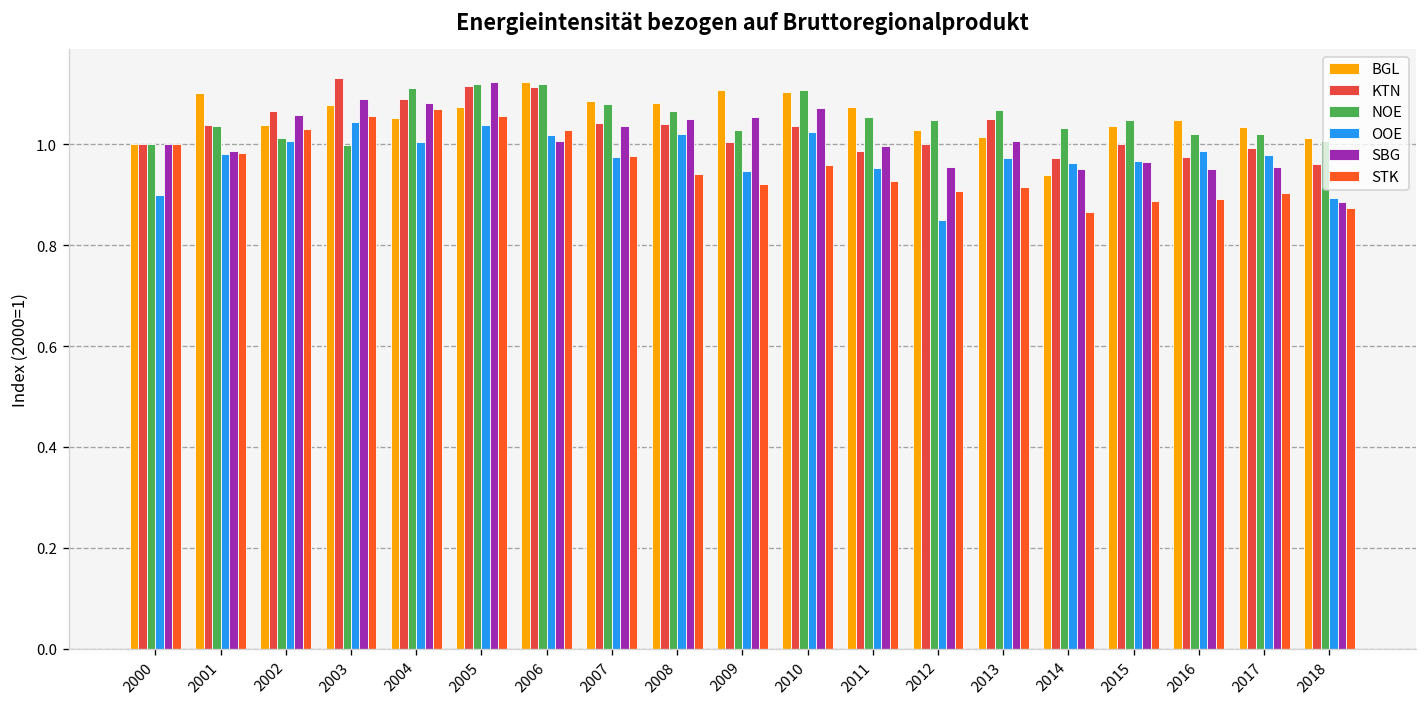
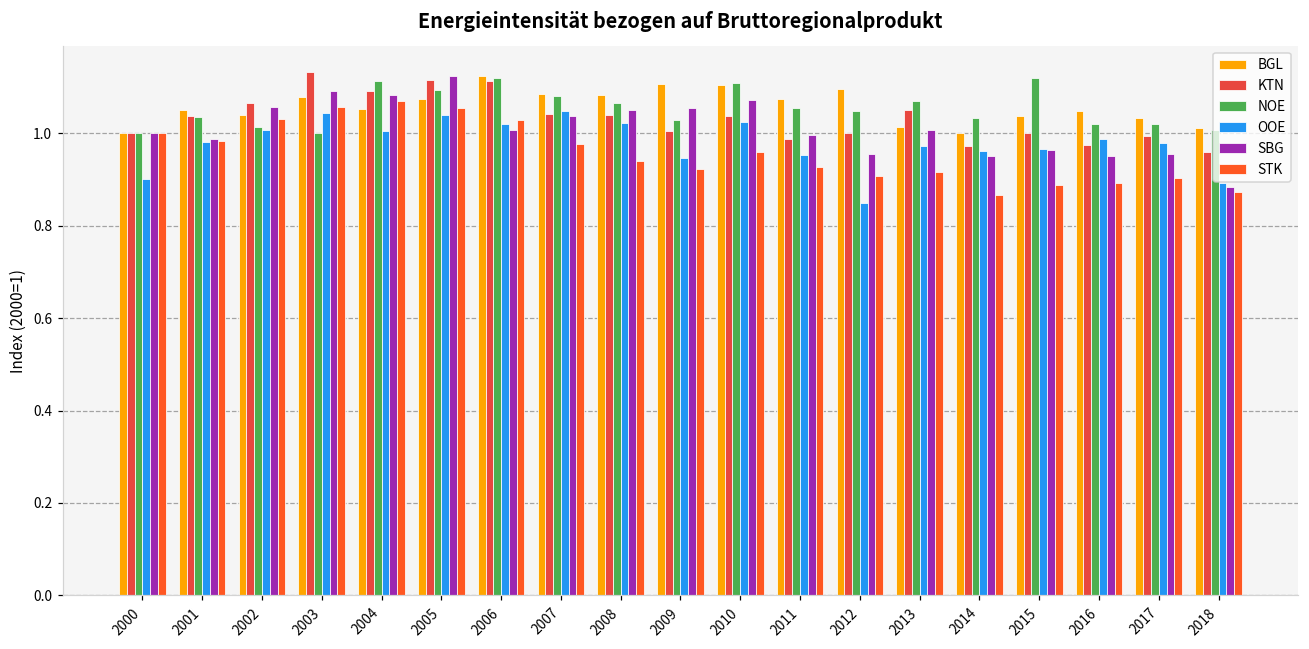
BGL, 2001: 1.10 -> 1.05
NOE, 2005: 1.12 -> 1.09
OOE, 2007: 0.97 -> 1.05
BGL, 2012: 1.03 -> 1.10
BGL, 2014: 0.94 -> 1.00
NOE, 2015: 1.05 -> 1.12
